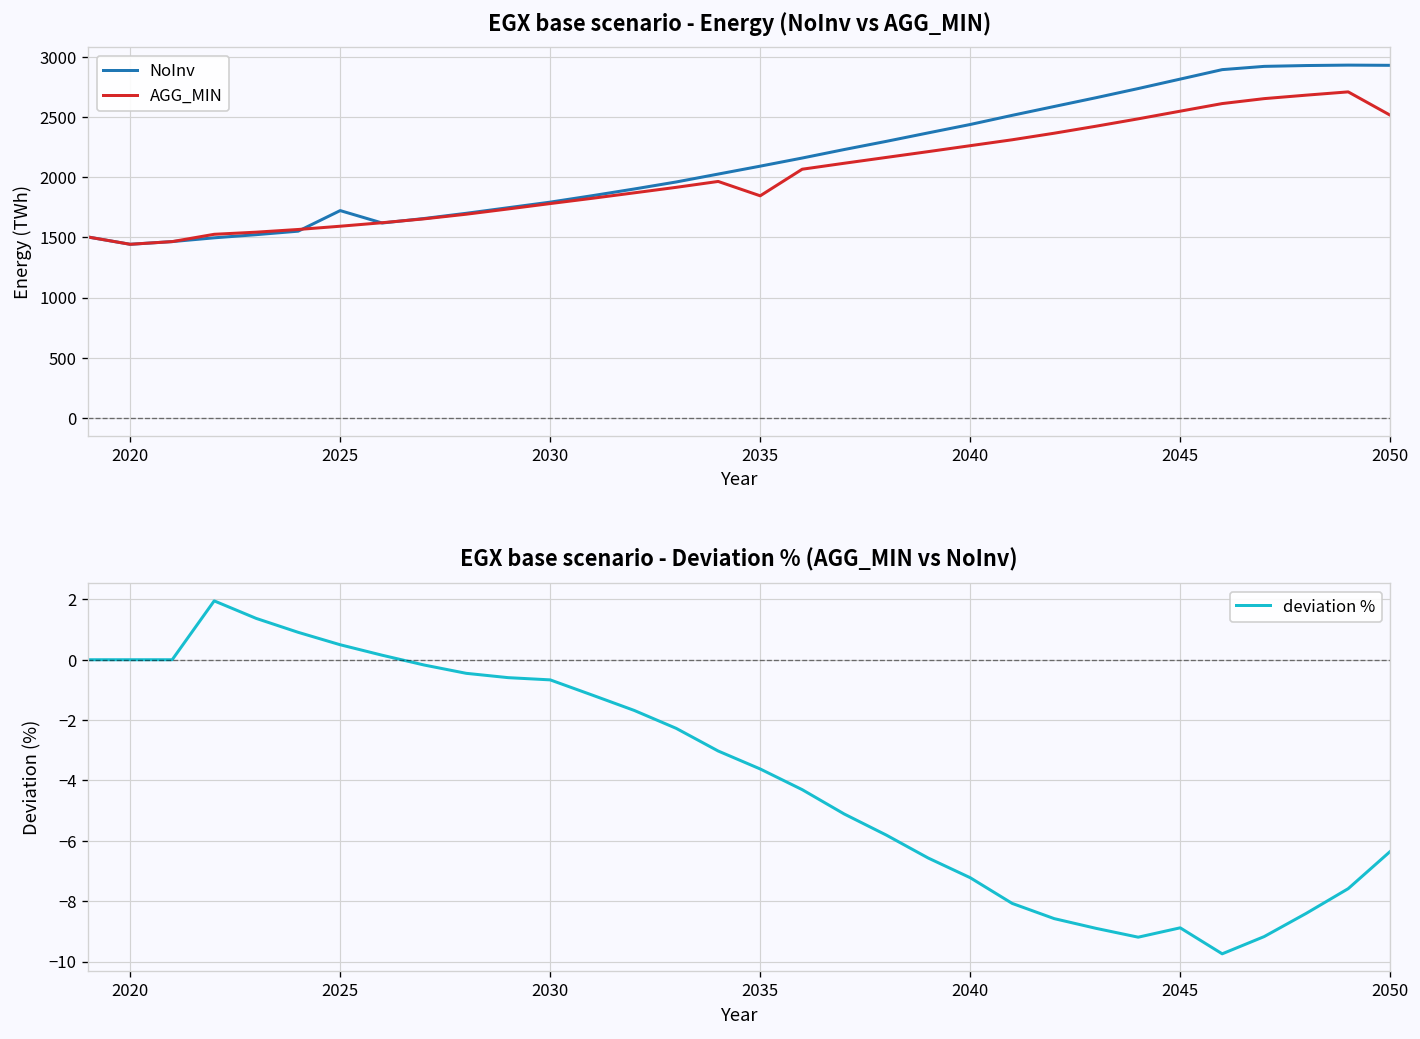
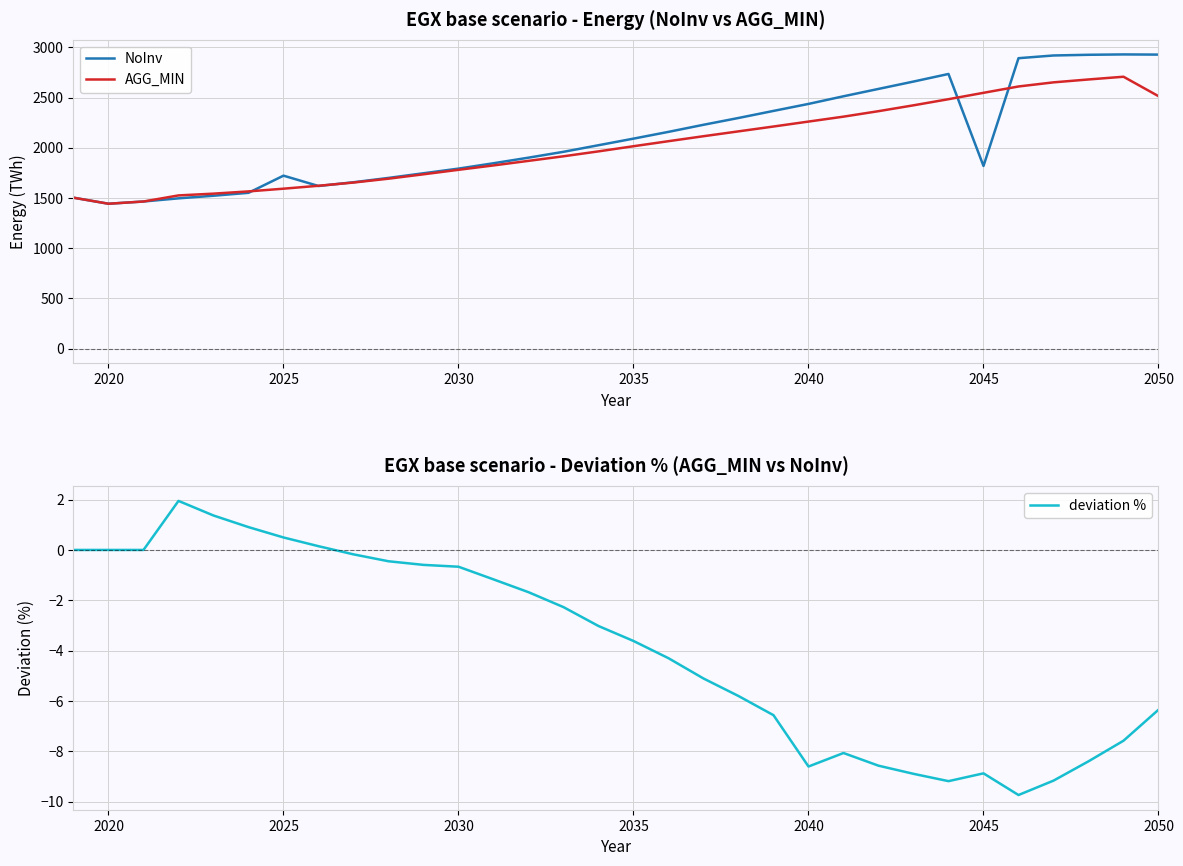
EGX base scenario - Energy (NoInv vs AGG_MIN), AGG_MIN, 2035: 1850 -> 2020
EGX base scenario - Energy (NoInv vs AGG_MIN), NoInv, 2045: 2810 -> 1820
EGX base scenario - Deviation % (AGG_MIN vs NoInv), 2040: -7.2 -> -8.6
